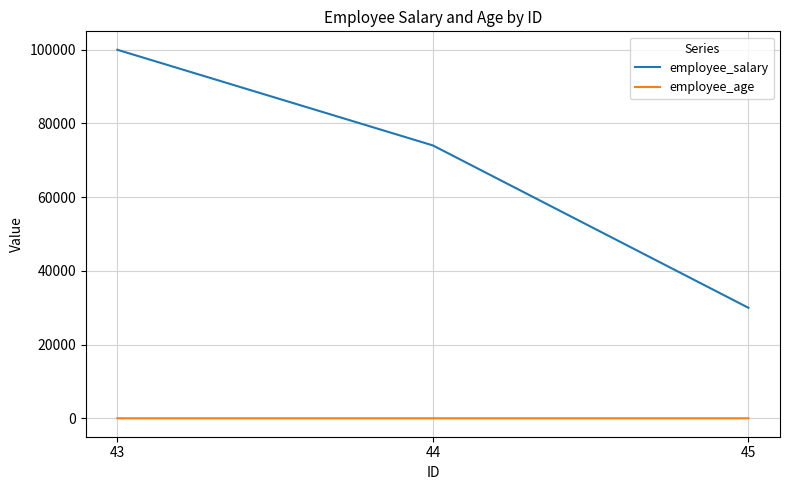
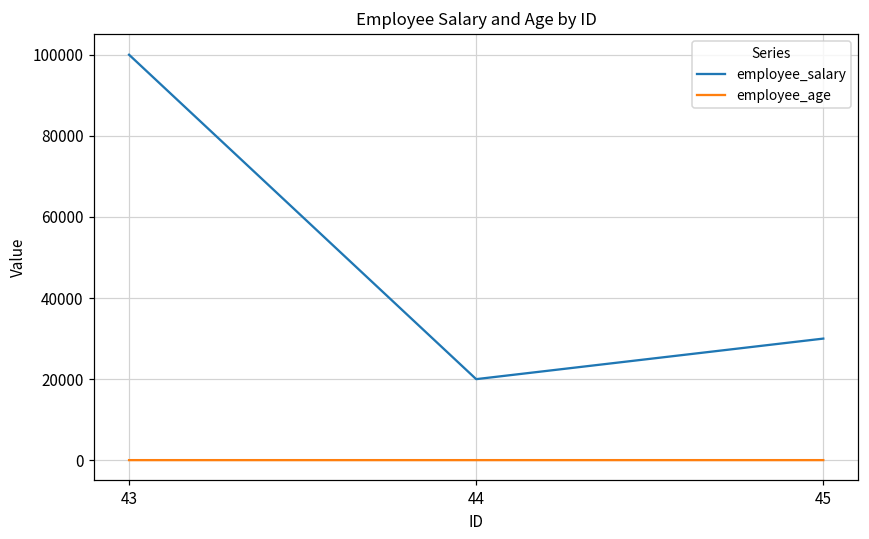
employee_salary, 44: 74000 -> 20000
